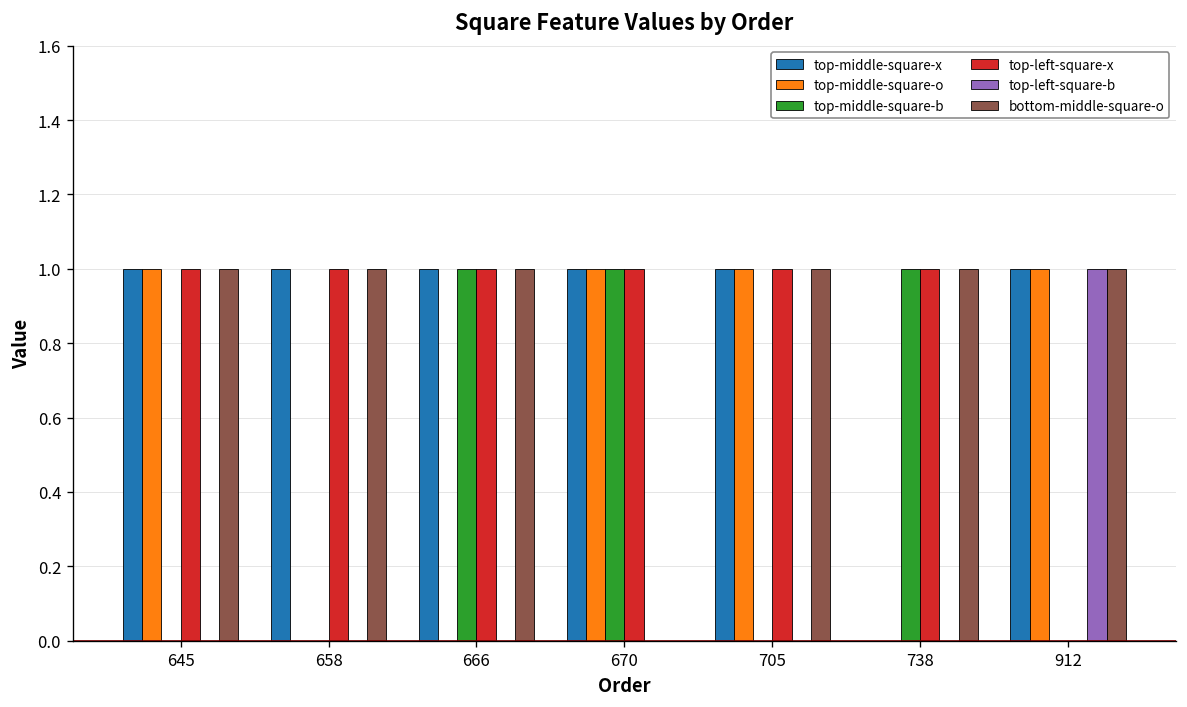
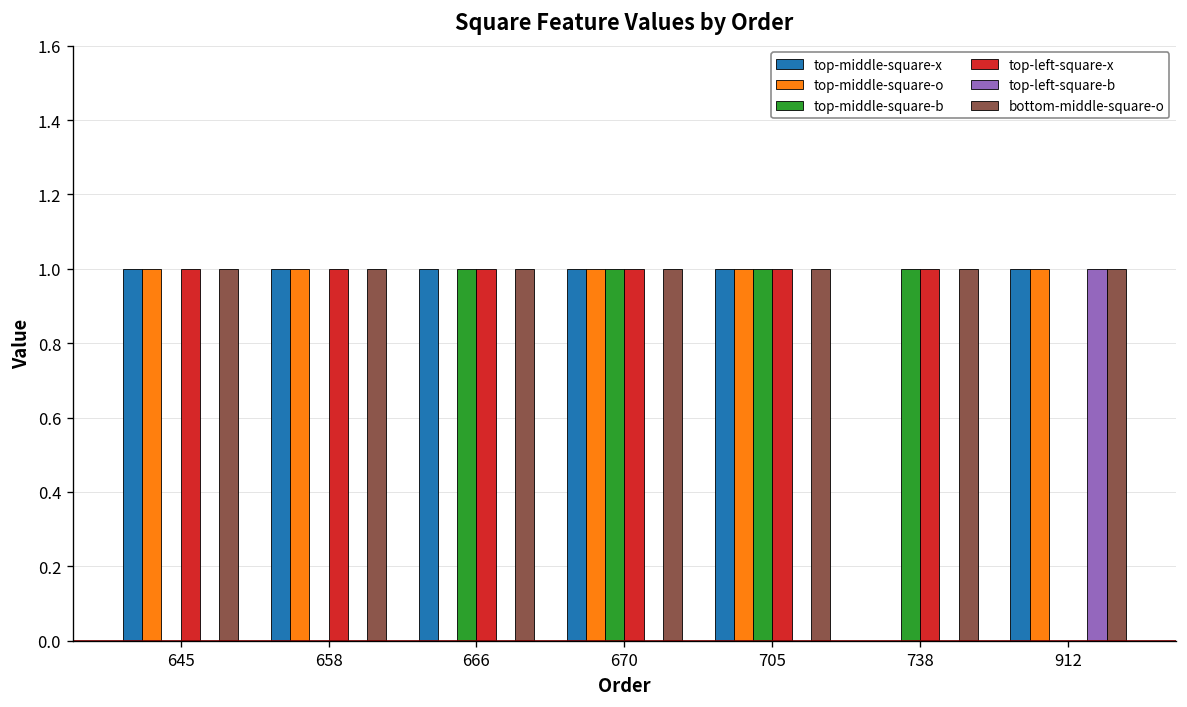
top-middle-square-o, 658: 0 -> 1
bottom-middle-square-o, 670: 0 -> 1
top-middle-square-b, 705: 0 -> 1
